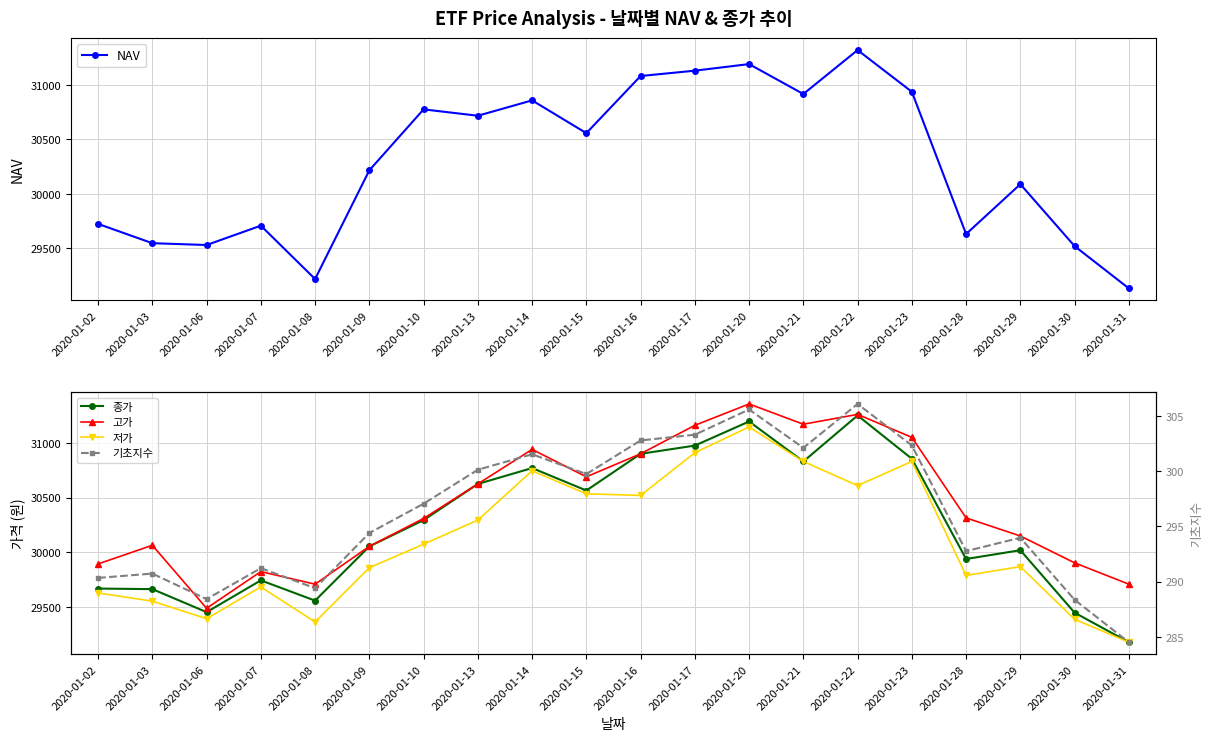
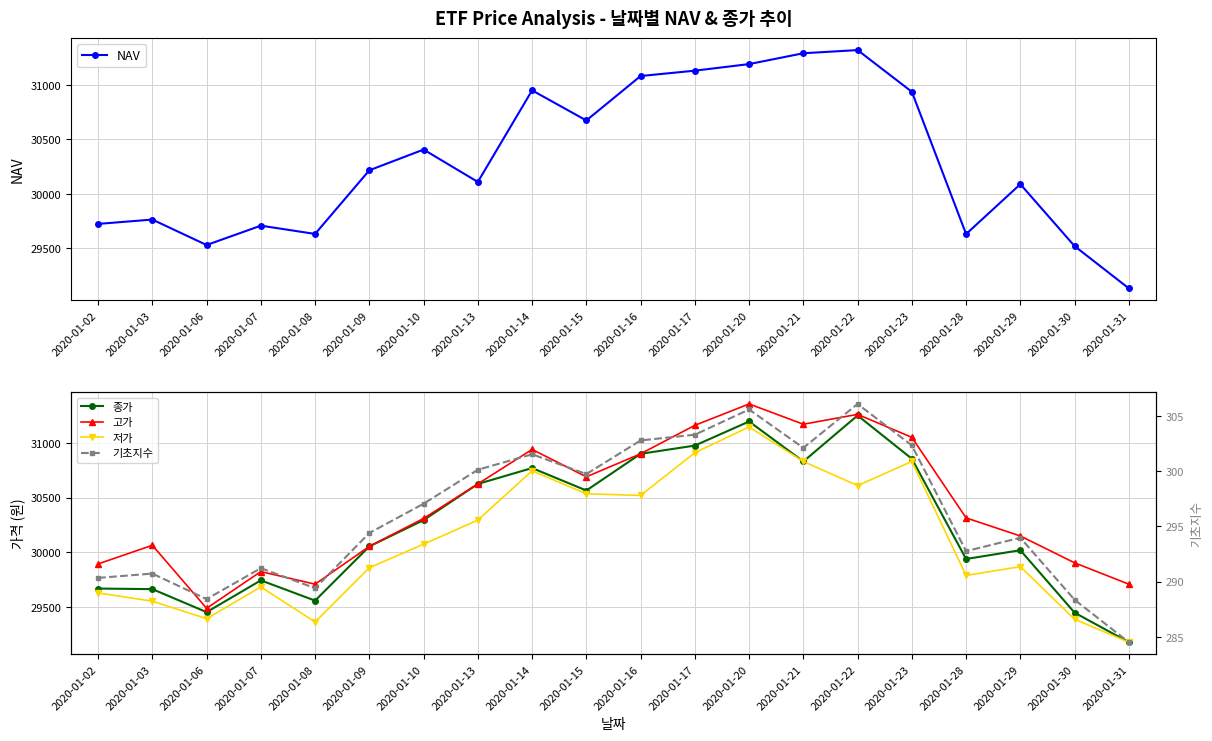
ETF Price Analysis - 날짜별 NAV & 종가 추이, 2020-01-03: 29550 -> 29770
ETF Price Analysis - 날짜별 NAV & 종가 추이, 2020-01-08: 29220 -> 29630
ETF Price Analysis - 날짜별 NAV & 종가 추이, 2020-01-10: 30780 -> 30410
ETF Price Analysis - 날짜별 NAV & 종가 추이, 2020-01-13: 30720 -> 30110
ETF Price Analysis - 날짜별 NAV & 종가 추이, 2020-01-14: 30860 -> 30950
ETF Price Analysis - 날짜별 NAV & 종가 추이, 2020-01-15: 30560 -> 30670
ETF Price Analysis - 날짜별 NAV & 종가 추이, 2020-01-21: 30920 -> 31290
